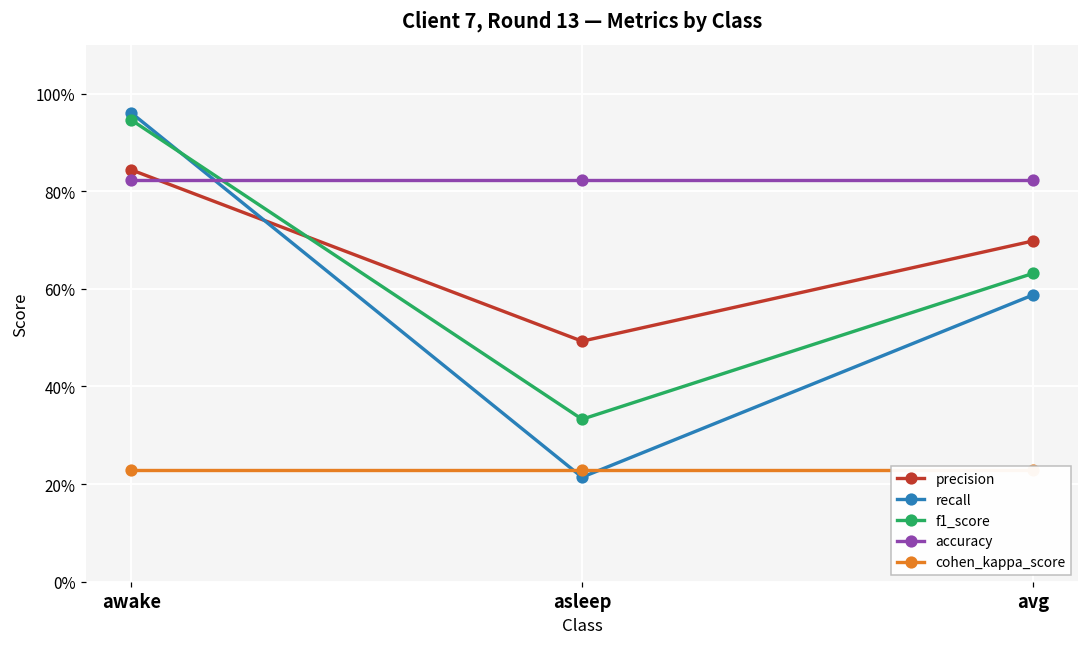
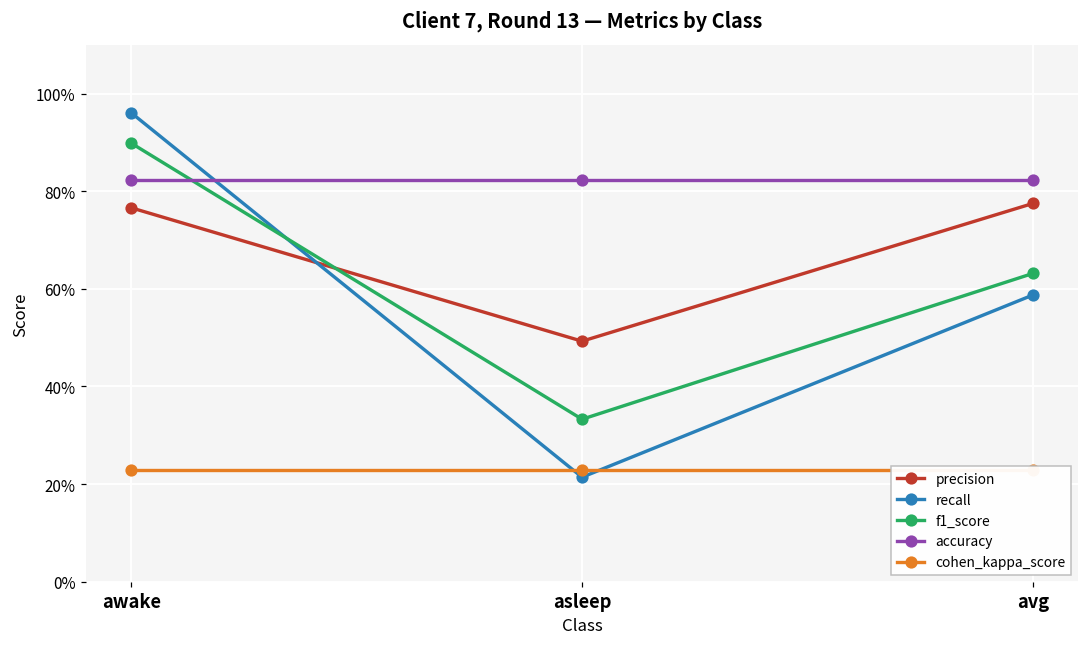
precision, awake: 84% -> 77%
f1_score, awake: 95% -> 90%
precision, avg: 70% -> 78%
